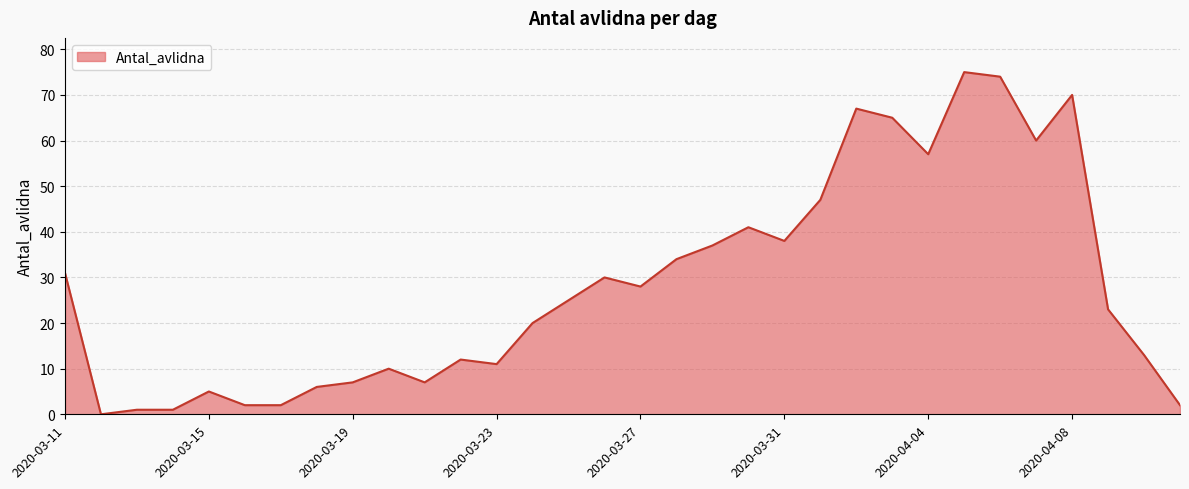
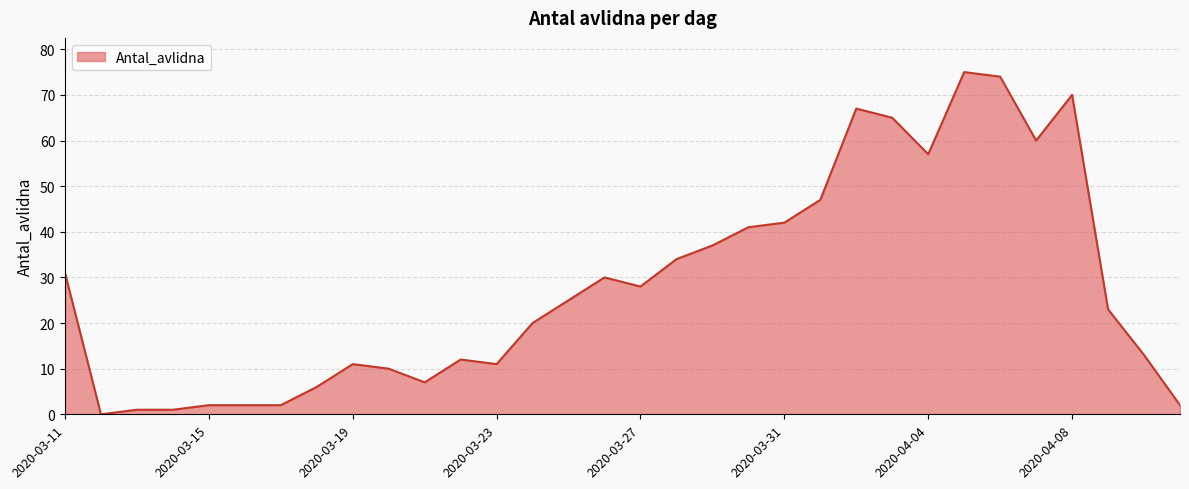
2020-03-15: 5 -> 2
2020-03-19: 7 -> 11
2020-03-31: 38 -> 42
